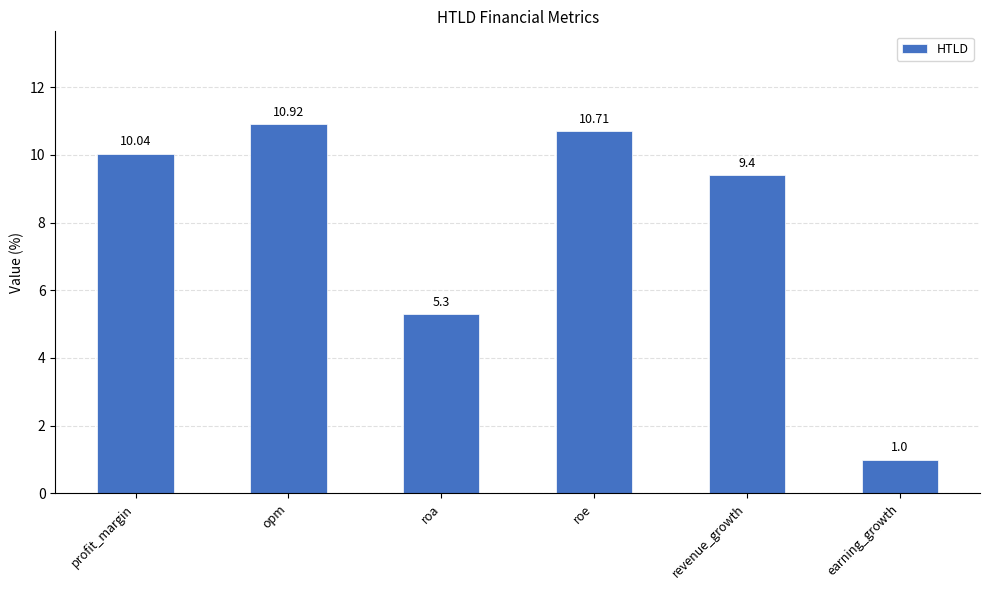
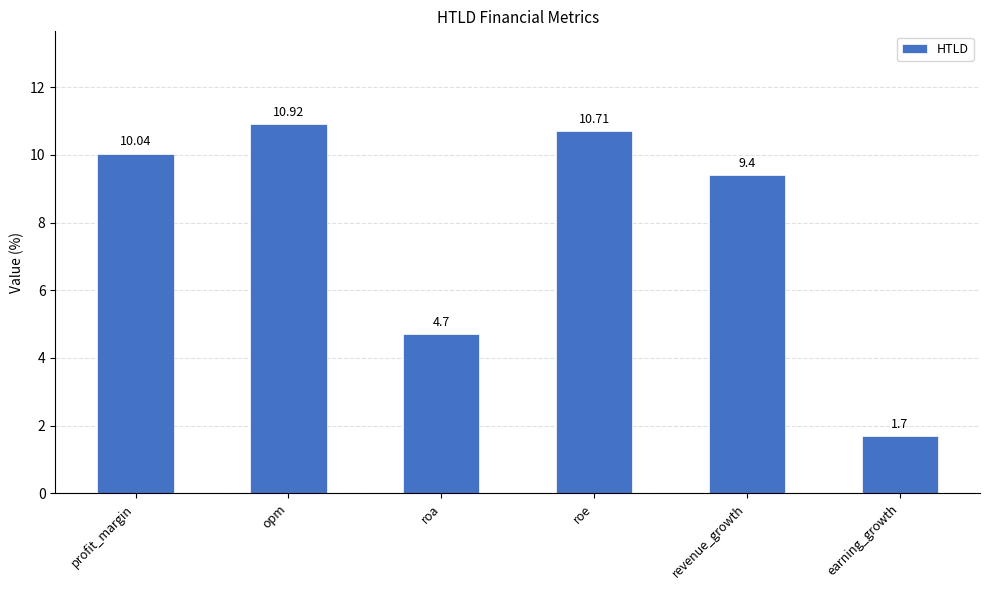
roa: 5.3 -> 4.7
earning_growth: 1.0 -> 1.7
